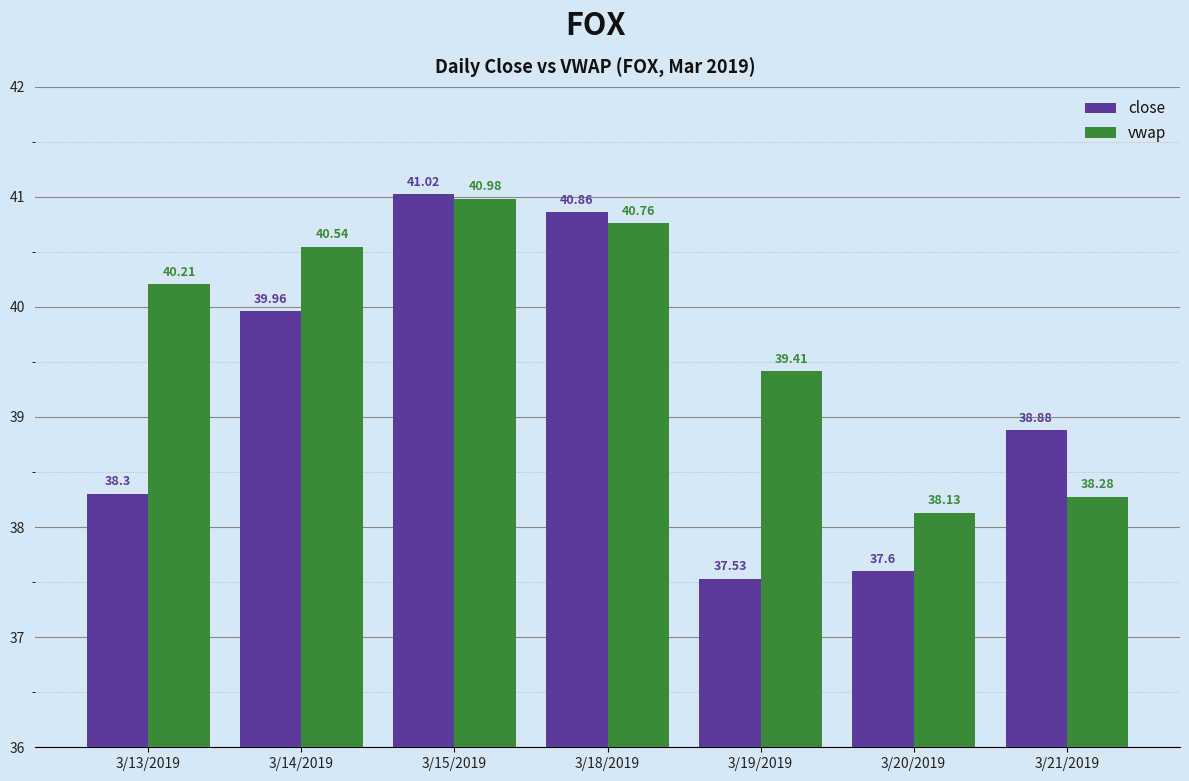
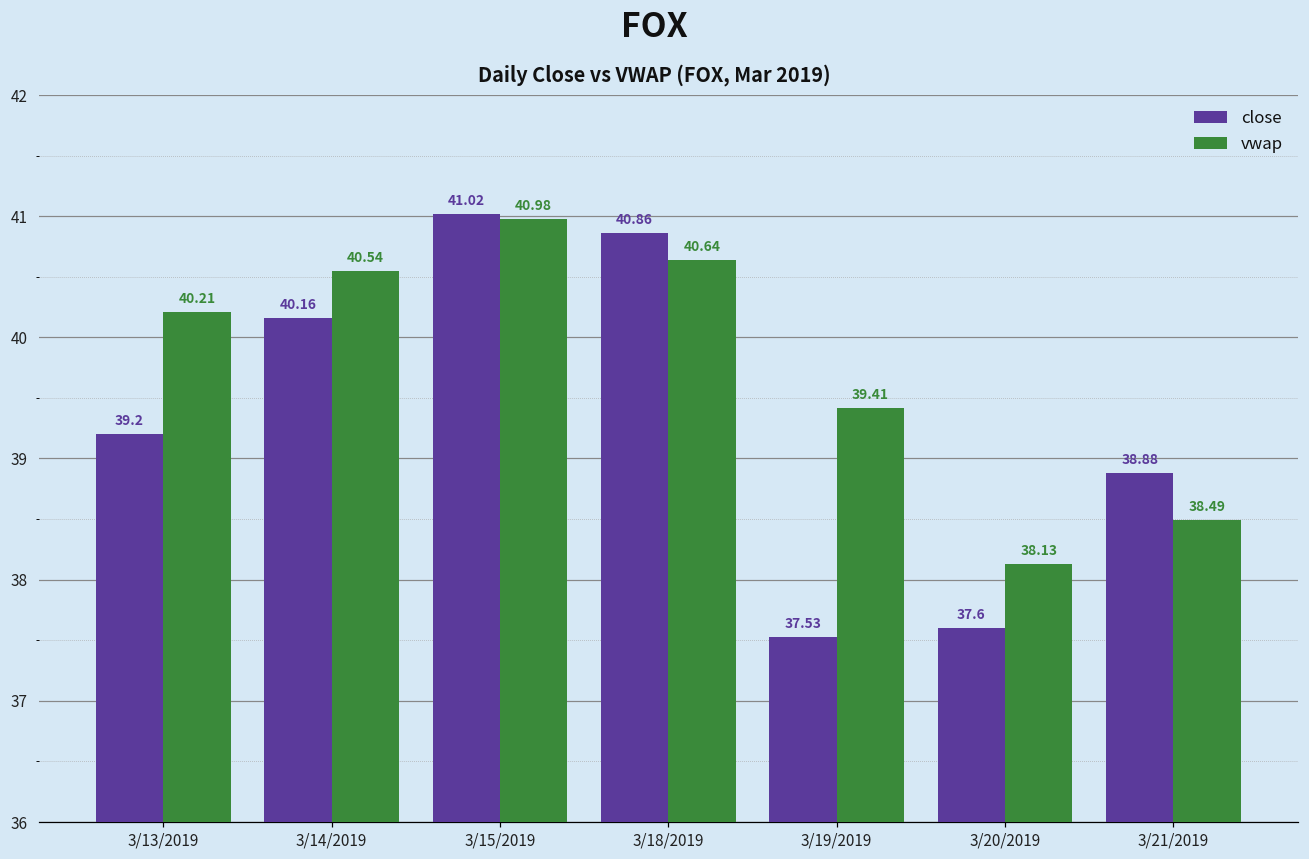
close, 3/13/2019: 38.3 -> 39.2
close, 3/14/2019: 39.96 -> 40.16
vwap, 3/18/2019: 40.76 -> 40.64
vwap, 3/21/2019: 38.28 -> 38.49
